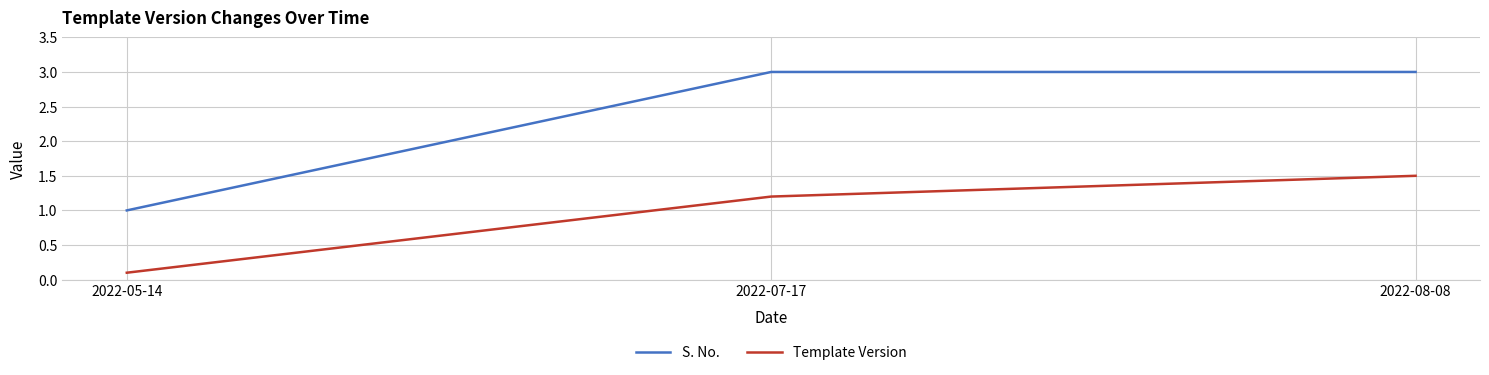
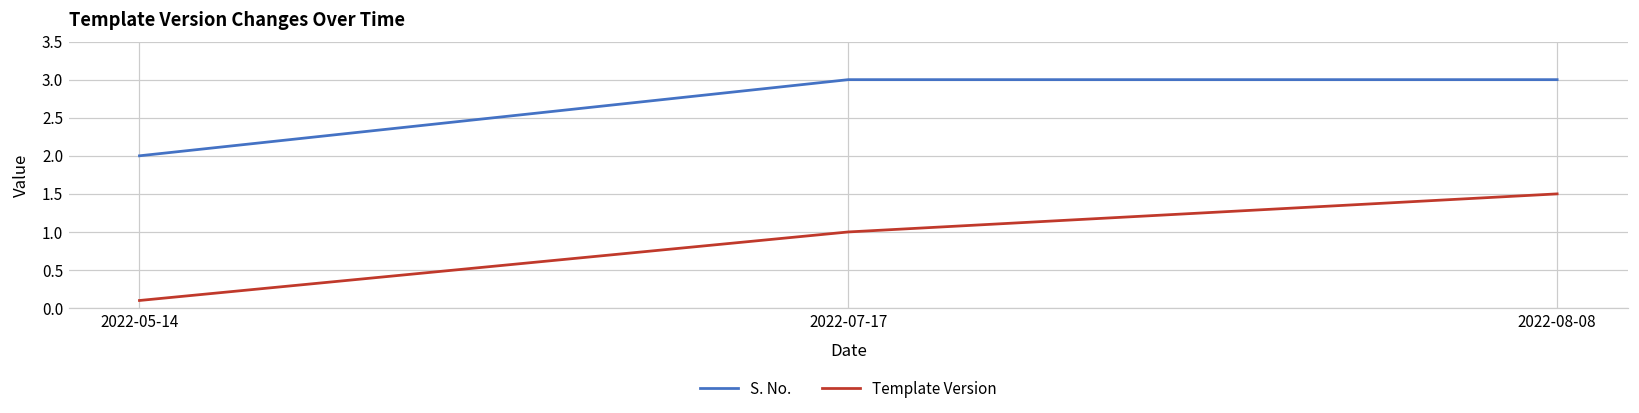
S. No., 2022-05-14: 1 -> 2
Template Version, 2022-07-17: 1.2 -> 1.0
